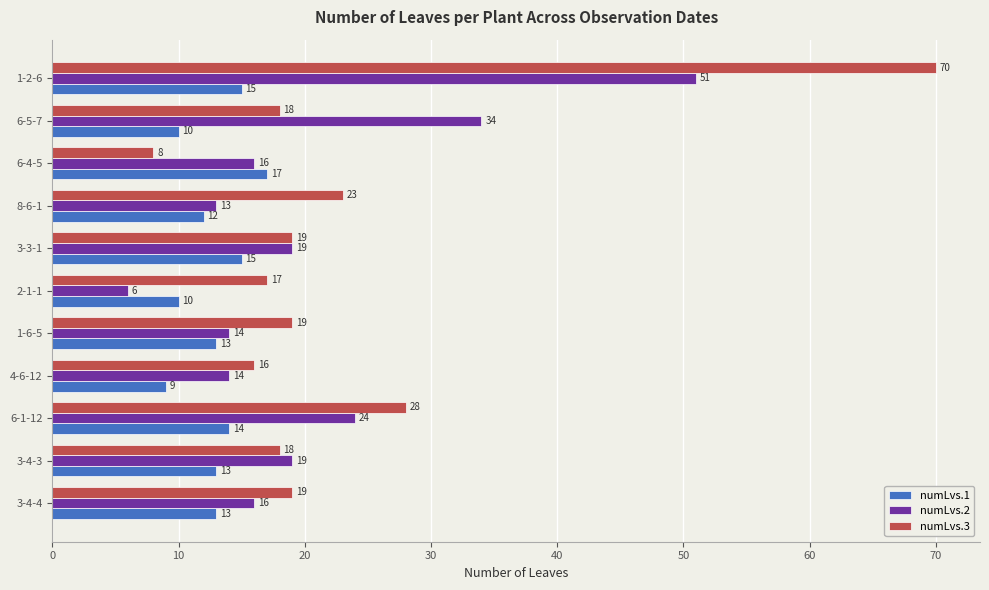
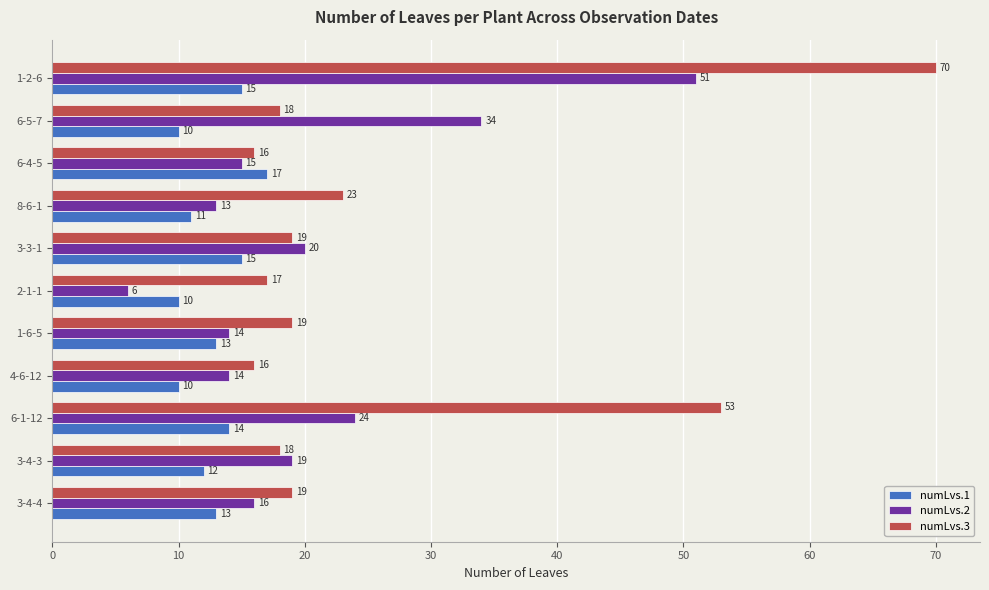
numLvs.3, 6-4-5: 8 -> 16
numLvs.2, 6-4-5: 16 -> 15
numLvs.1, 8-6-1: 12 -> 11
numLvs.2, 3-3-1: 19 -> 20
numLvs.1, 4-6-12: 9 -> 10
numLvs.3, 6-1-12: 28 -> 53
numLvs.1, 3-4-3: 13 -> 12
